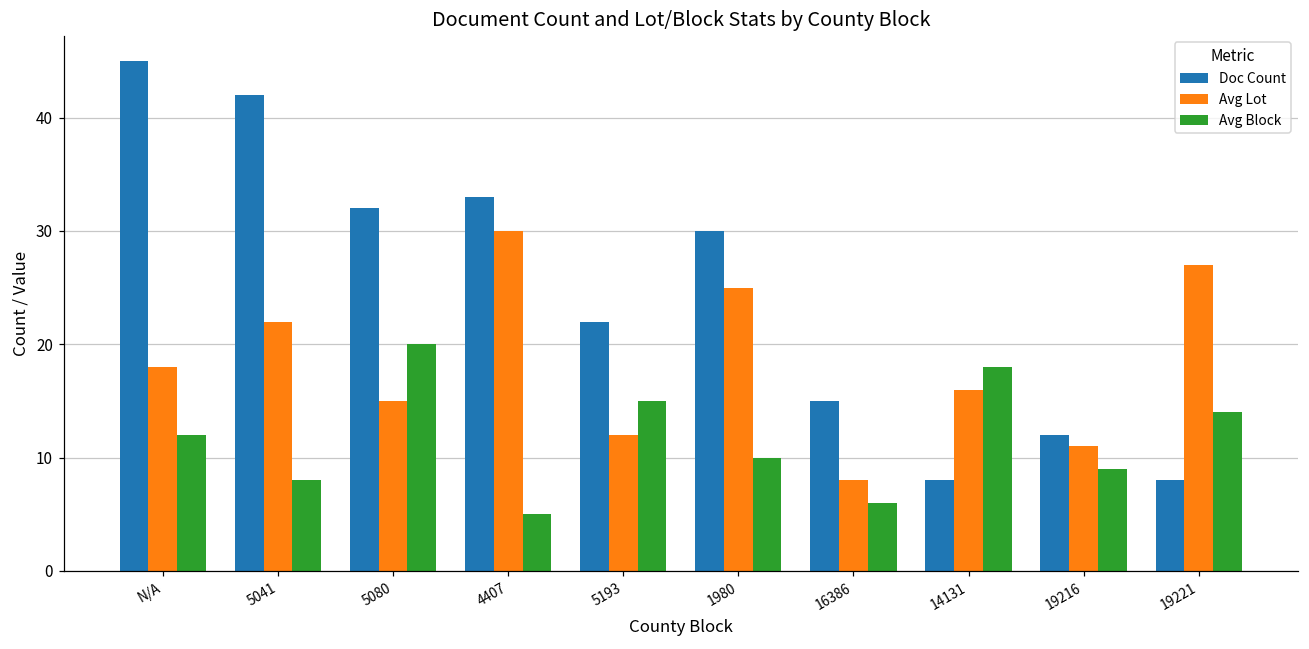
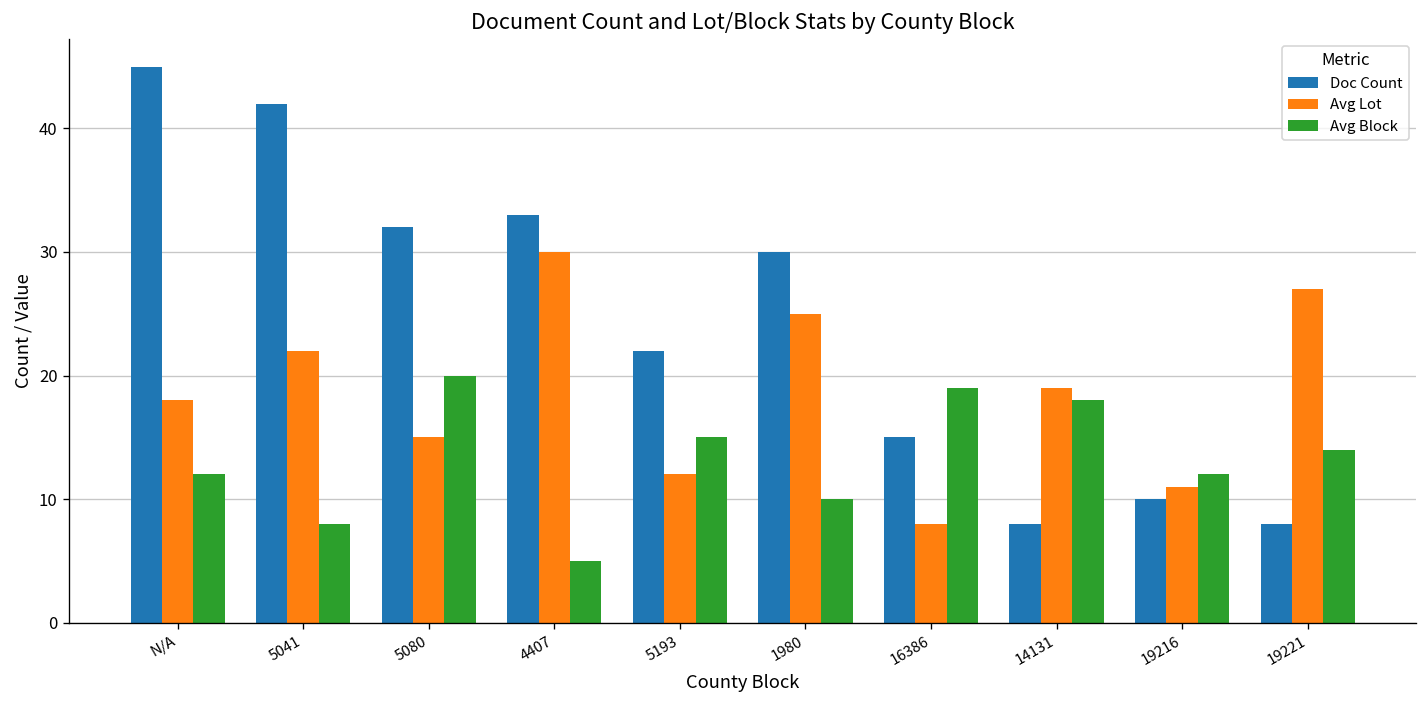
Avg Block, 16386: 6 -> 19
Avg Lot, 14131: 16 -> 19
Doc Count, 19216: 12 -> 10
Avg Block, 19216: 9 -> 12
